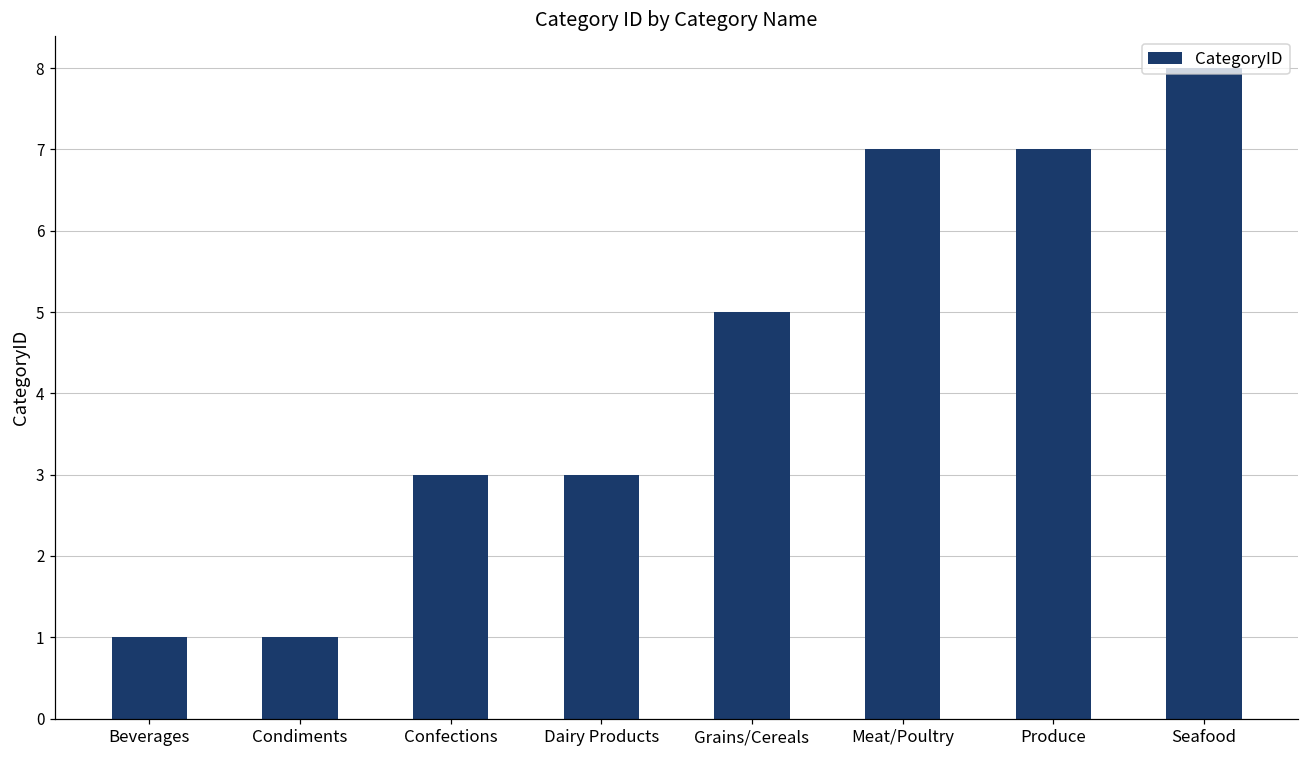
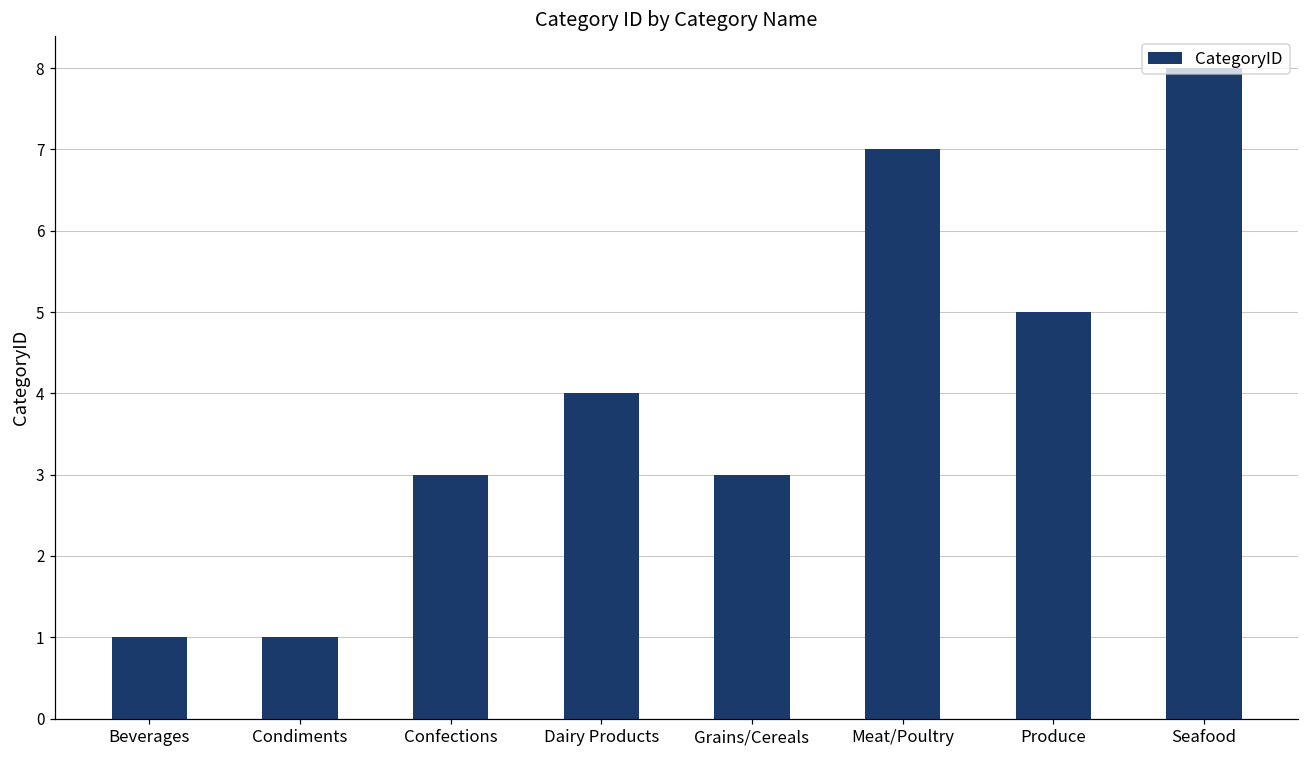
Dairy Products: 3 -> 4
Grains/Cereals: 5 -> 3
Produce: 7 -> 5
